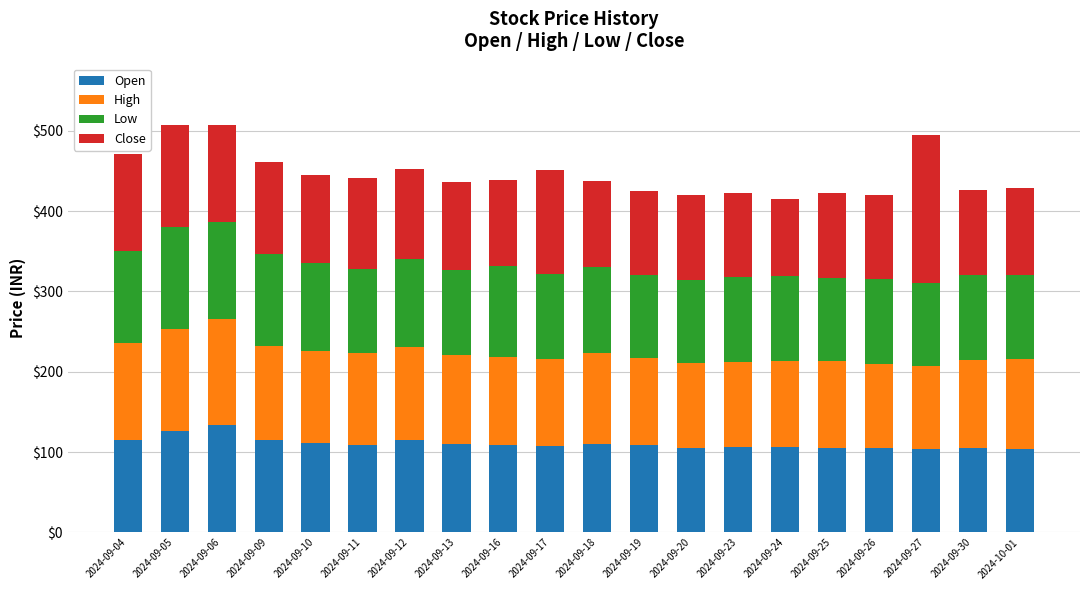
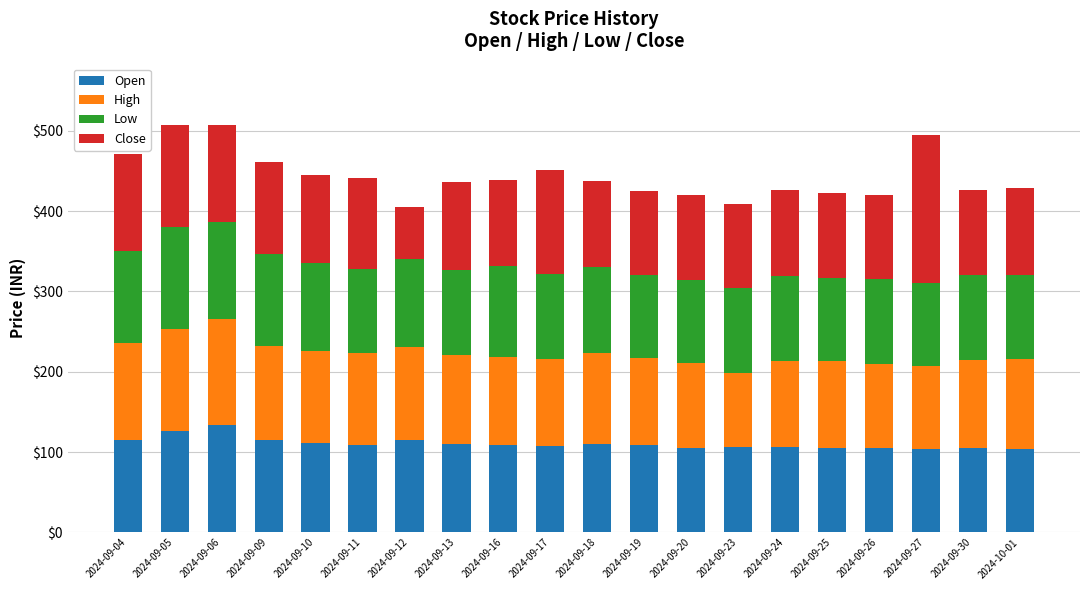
Close, 2024-09-12: $110 -> $60
High, 2024-09-23: $110 -> $90
Close, 2024-09-24: $100 -> $110
